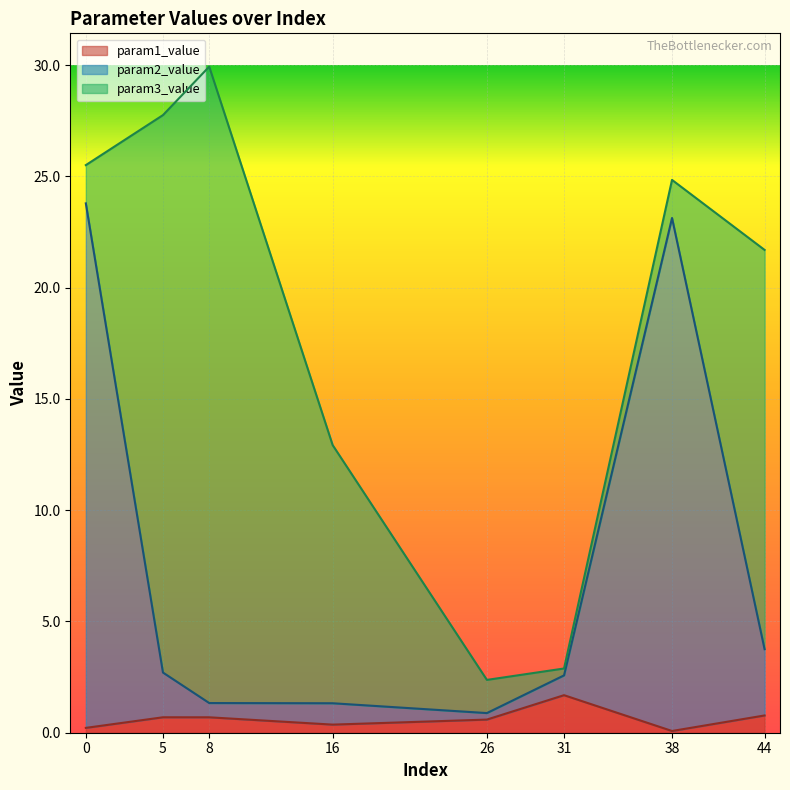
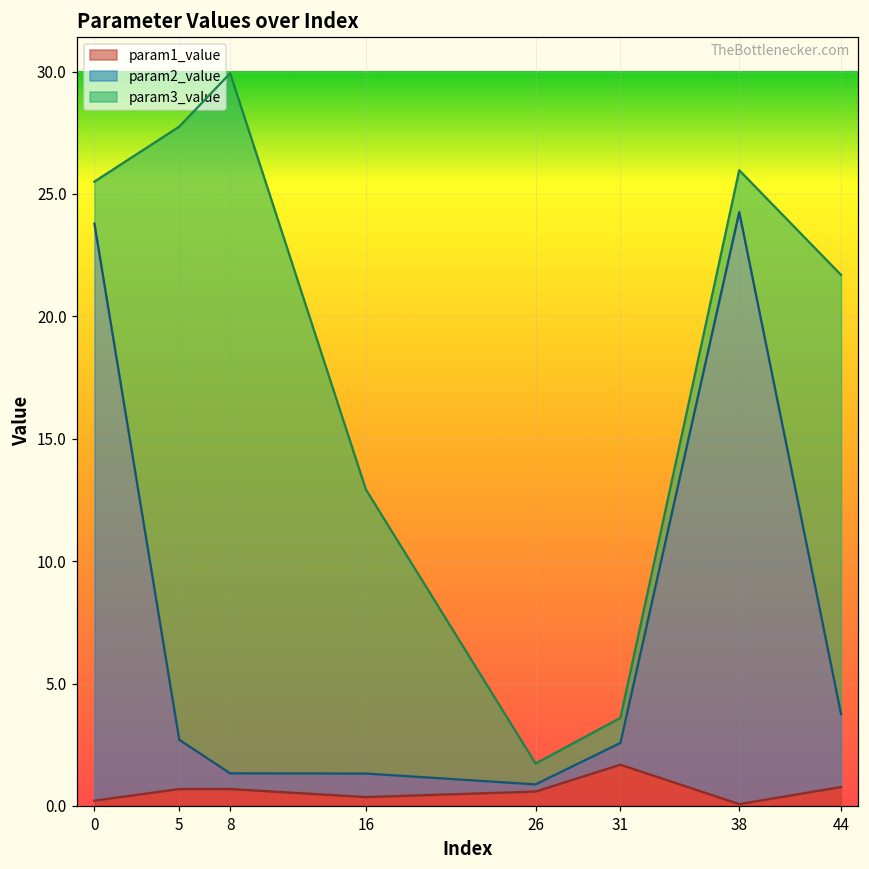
param3_value, 26: 1.5 -> 0.9
param3_value, 31: 0.3 -> 1.0
param2_value, 38: 23.1 -> 24.2
